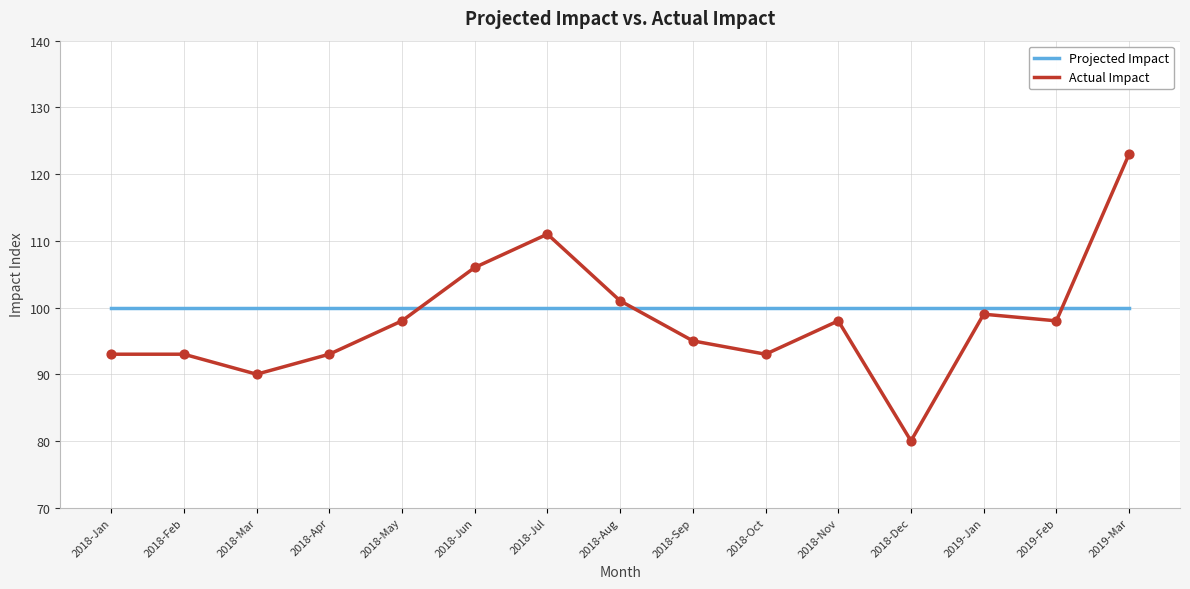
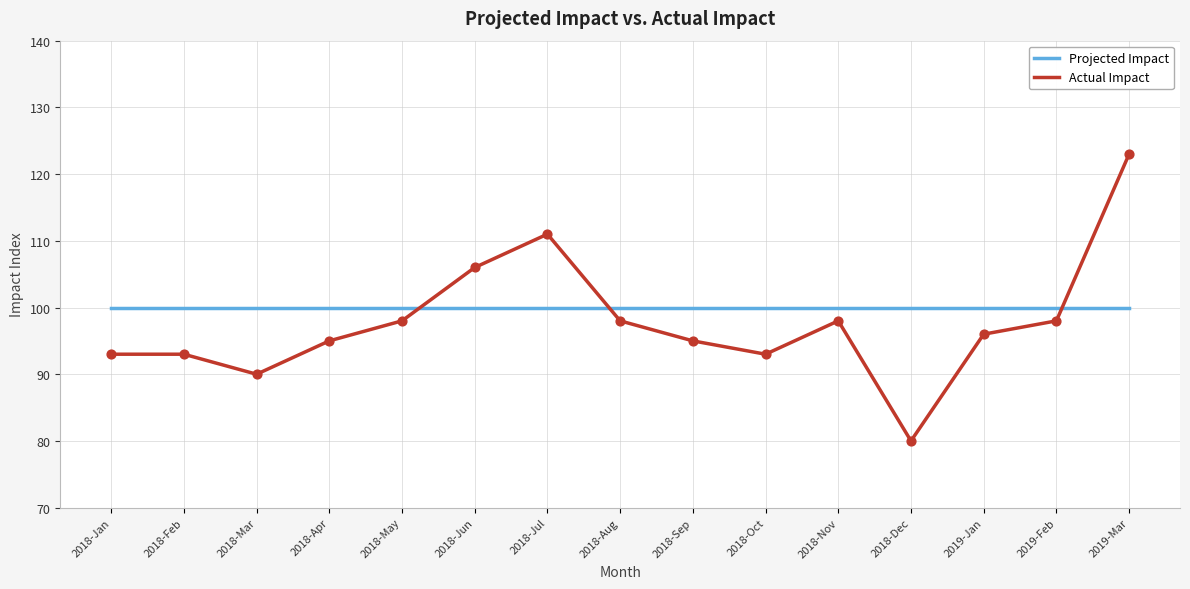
Actual Impact, 2018-Apr: 93 -> 95
Actual Impact, 2018-Aug: 101 -> 98
Actual Impact, 2019-Jan: 99 -> 96
